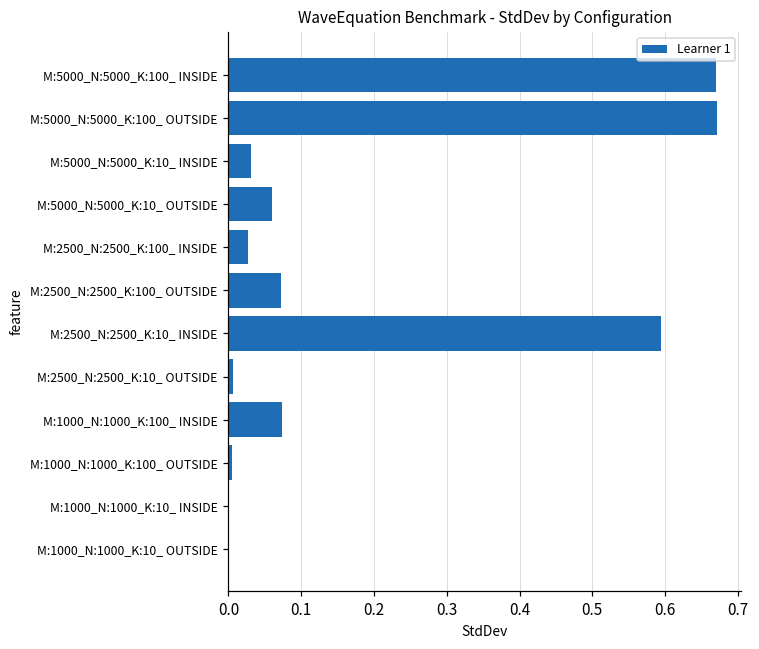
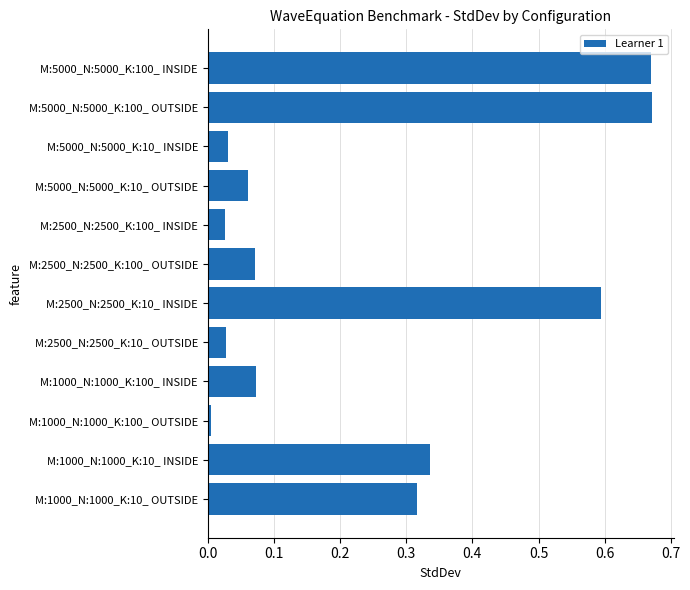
M:2500_N:2500_K:10_ OUTSIDE: 0.01 -> 0.03
M:1000_N:1000_K:10_ INSIDE: 0.00 -> 0.34
M:1000_N:1000_K:10_ OUTSIDE: 0.00 -> 0.32
